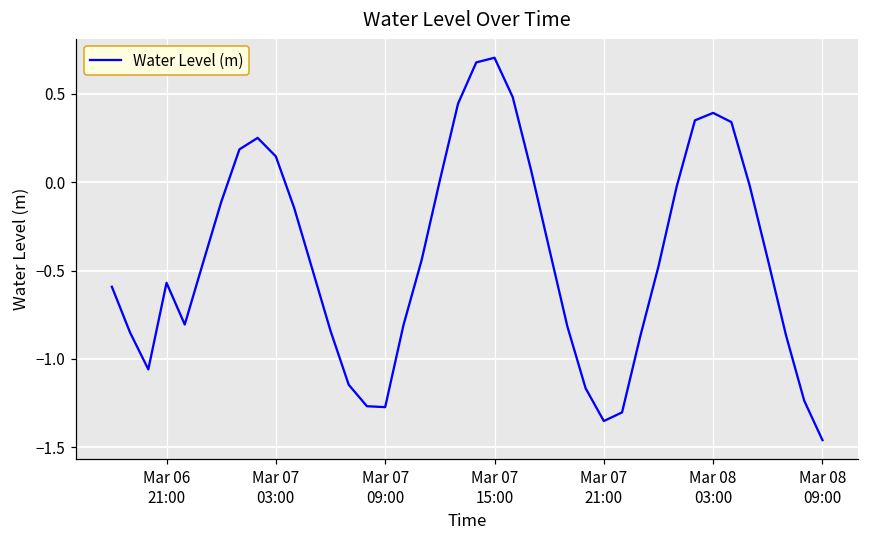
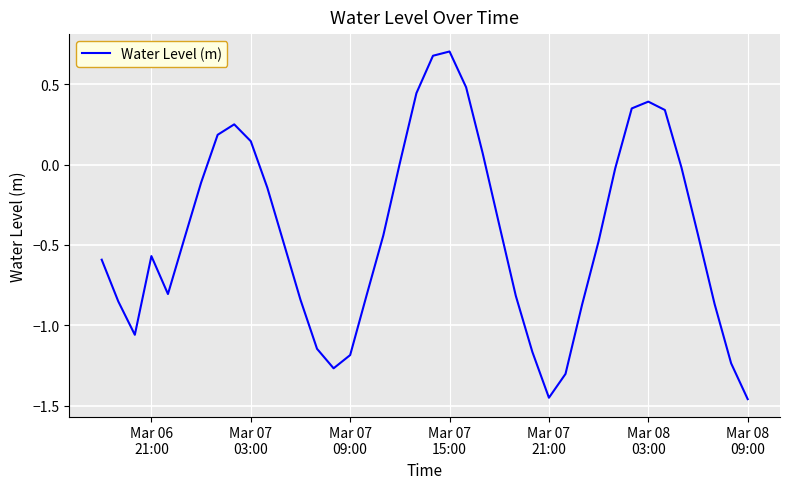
Mar 07 09:00: -1.27 -> -1.19
Mar 07 21:00: -1.35 -> -1.45
